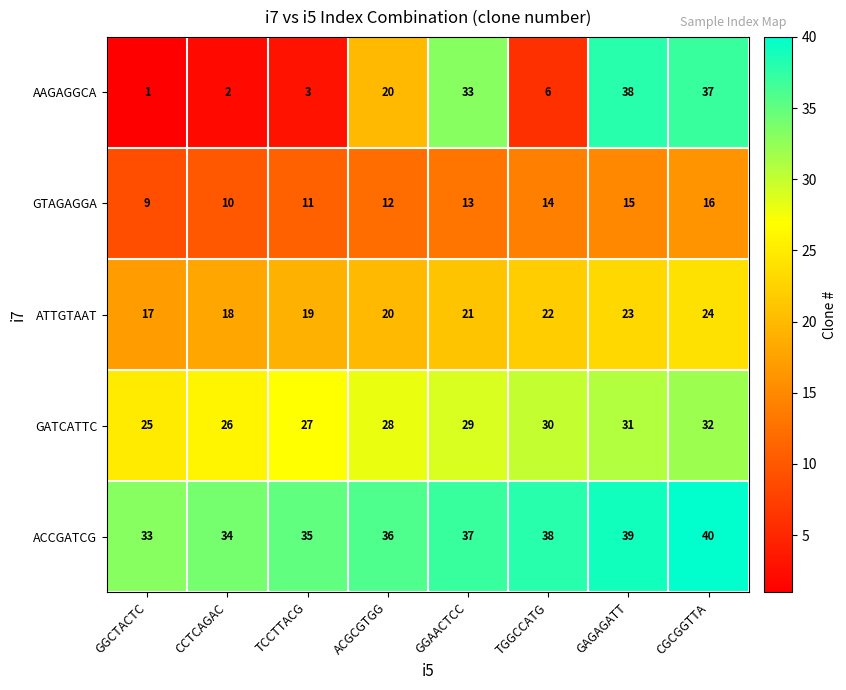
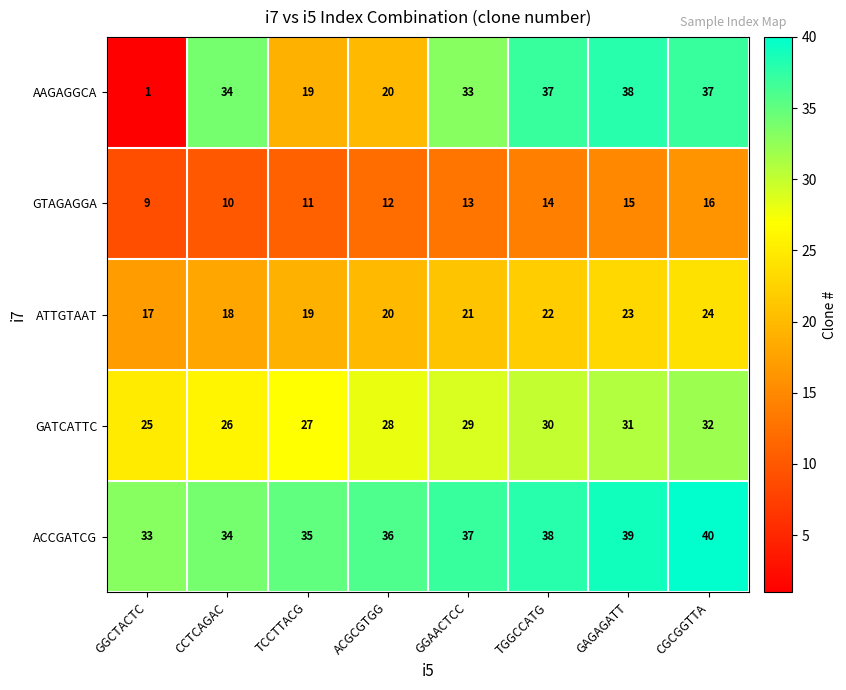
AAGAGGCA, CCTCAGAC: 2 -> 34
AAGAGGCA, TCCTTACG: 3 -> 19
AAGAGGCA, TGGCCATG: 6 -> 37
